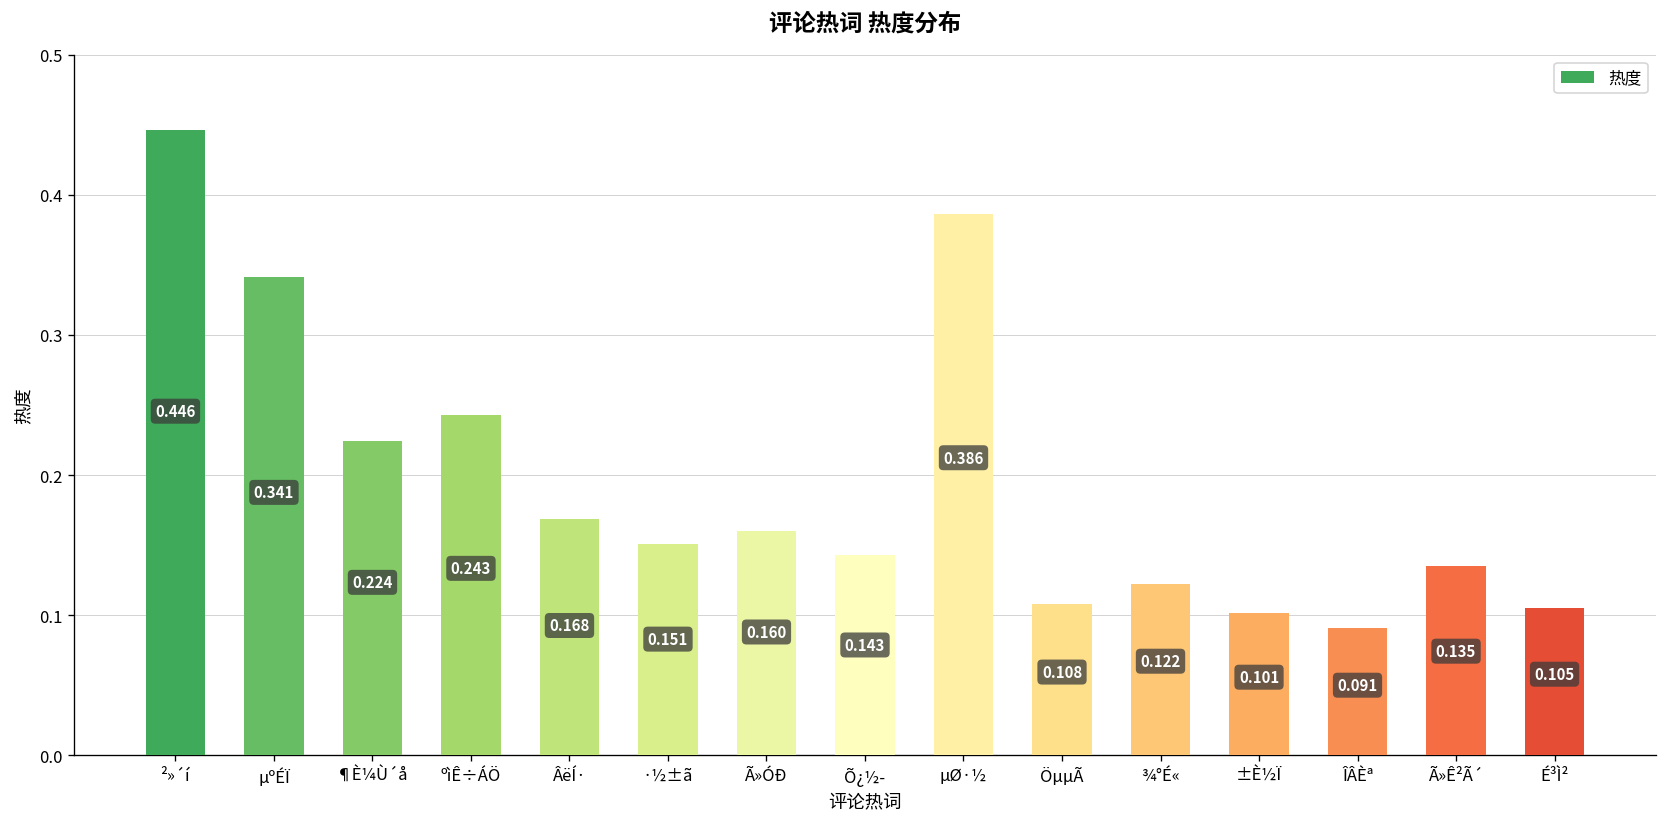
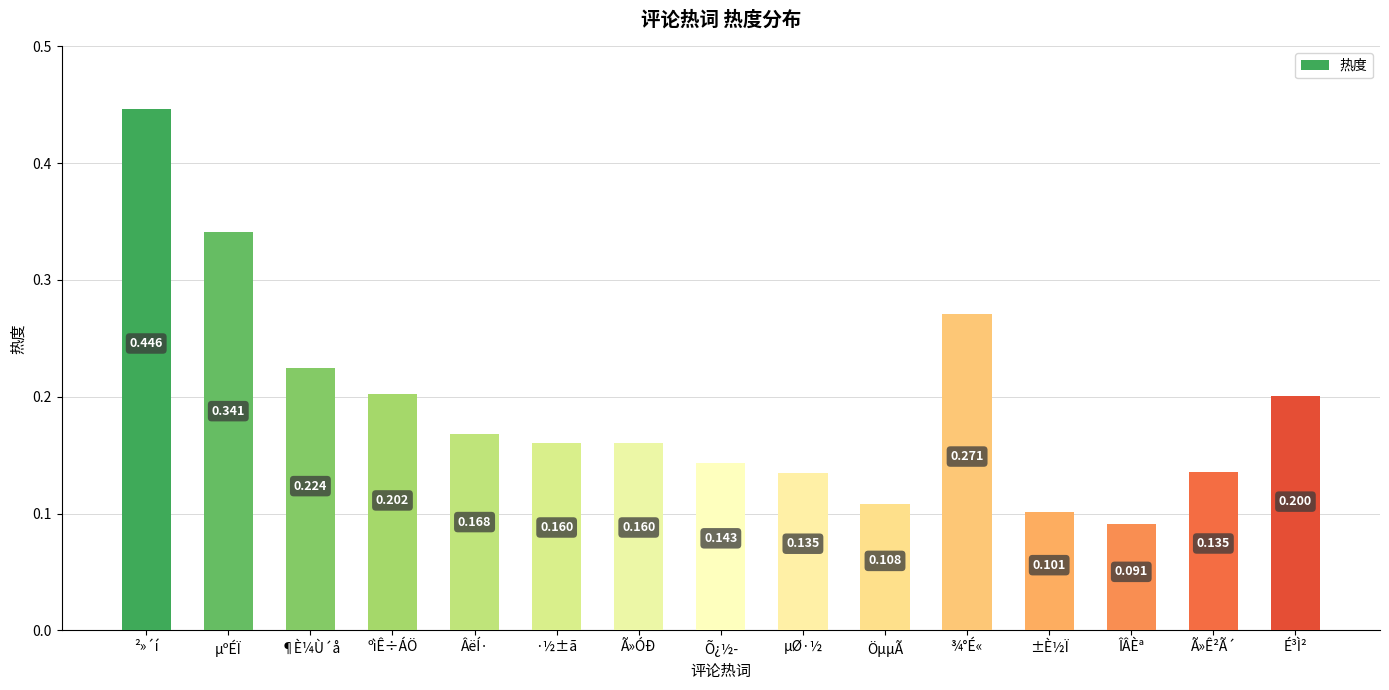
ºìÊ÷ÁÖ: 0.243 -> 0.202
·½±ã: 0.151 -> 0.160
µØ·½: 0.386 -> 0.135
¾°É«: 0.122 -> 0.271
É³Ì²: 0.105 -> 0.200
